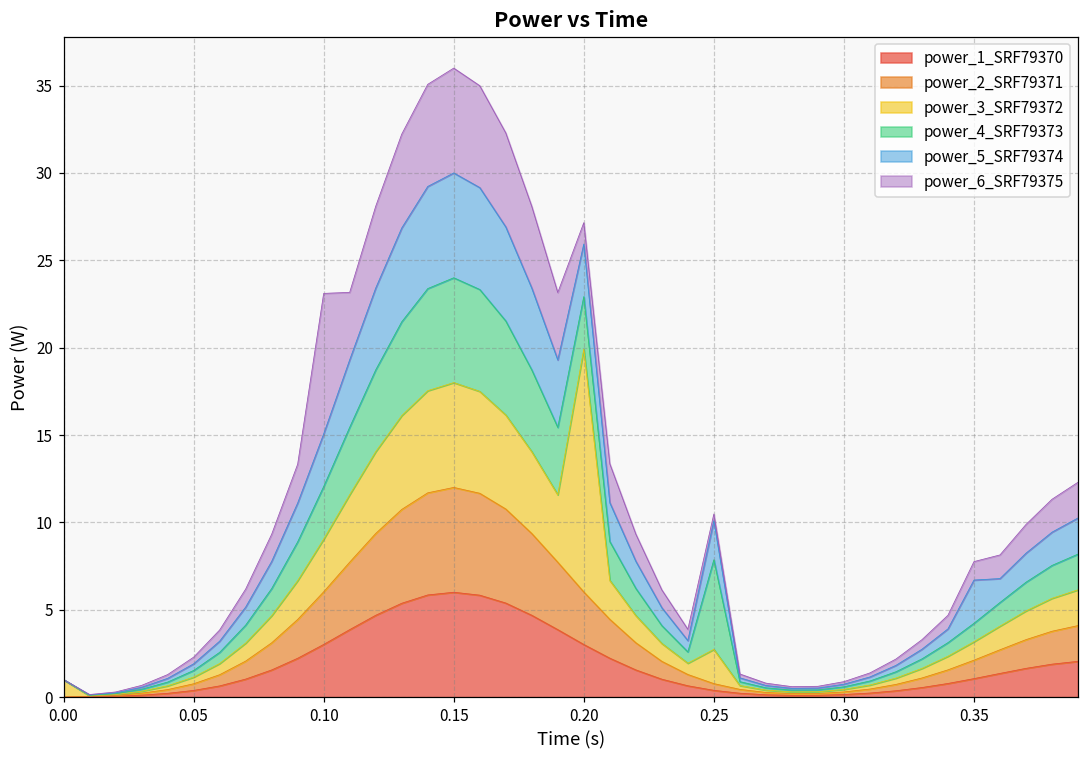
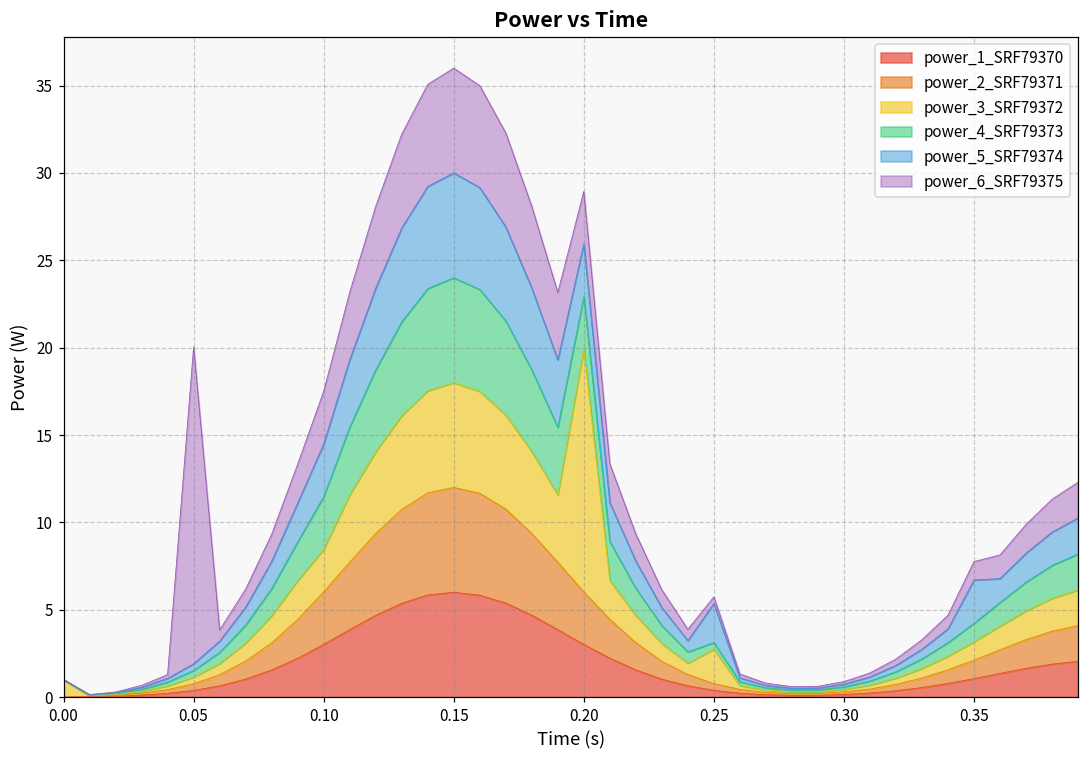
power_6_SRF79375, 0.05: 0.4 -> 18.1
power_3_SRF79372, 0.10: 3.0 -> 2.4
power_6_SRF79375, 0.10: 8.0 -> 3.0
power_6_SRF79375, 0.20: 1.2 -> 3.0
power_4_SRF79373, 0.25: 5.1 -> 0.4
